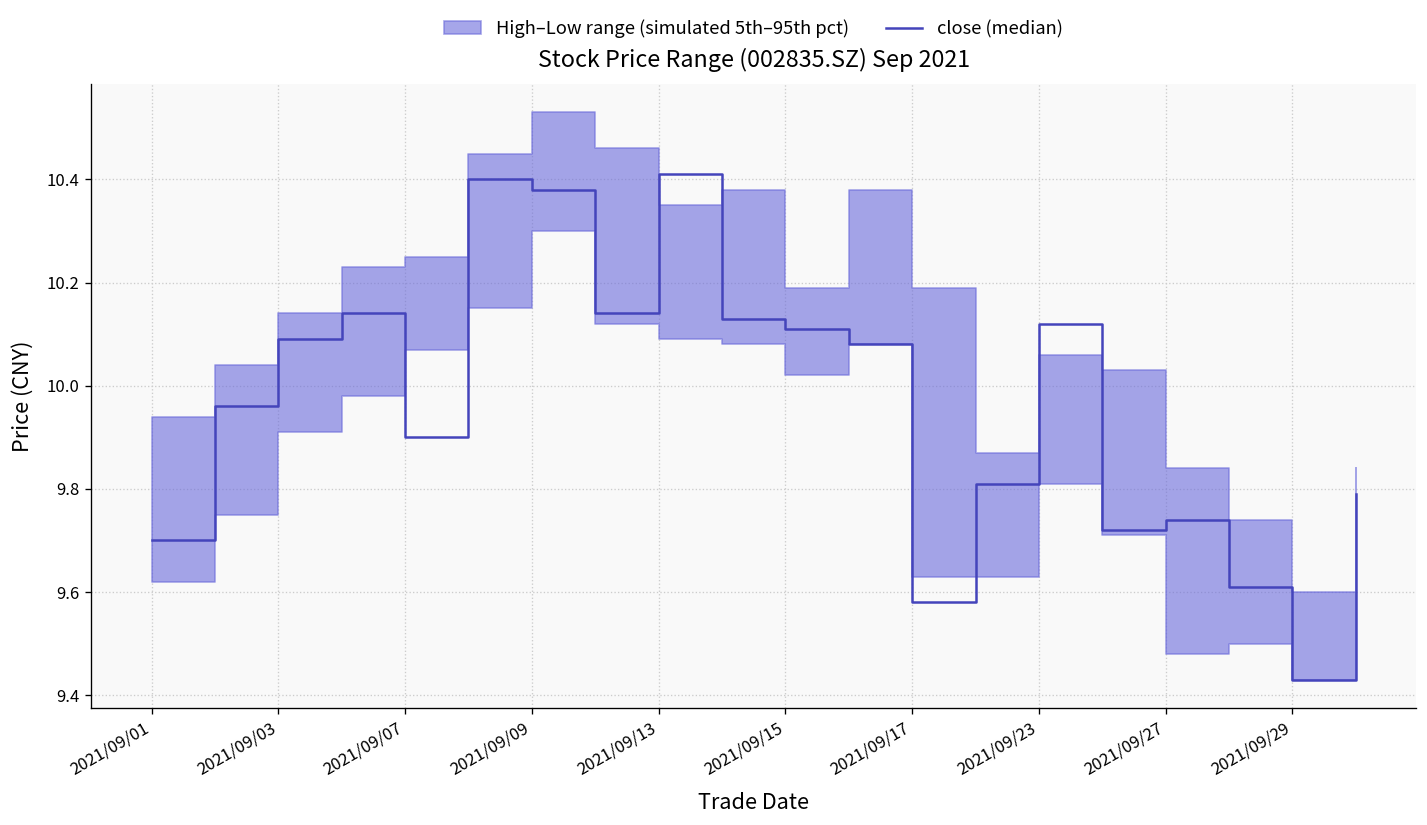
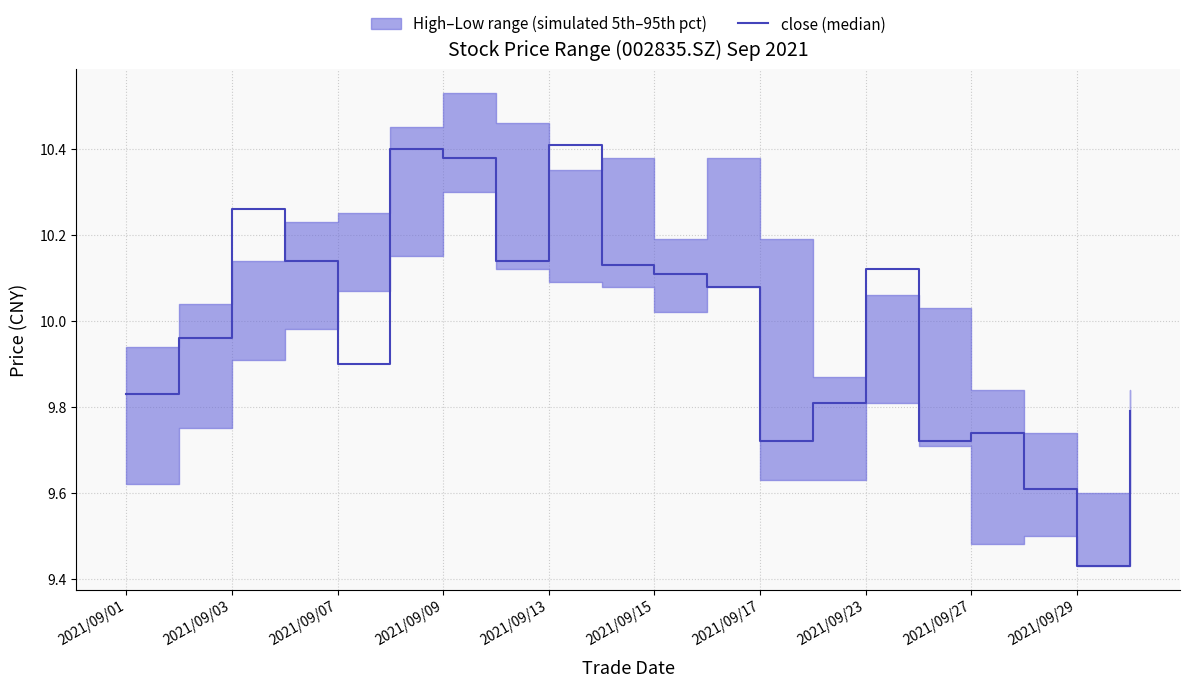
close (median), 2021/09/01: 9.70 -> 9.83
close (median), 2021/09/03: 10.09 -> 10.26
close (median), 2021/09/17: 9.58 -> 9.72
